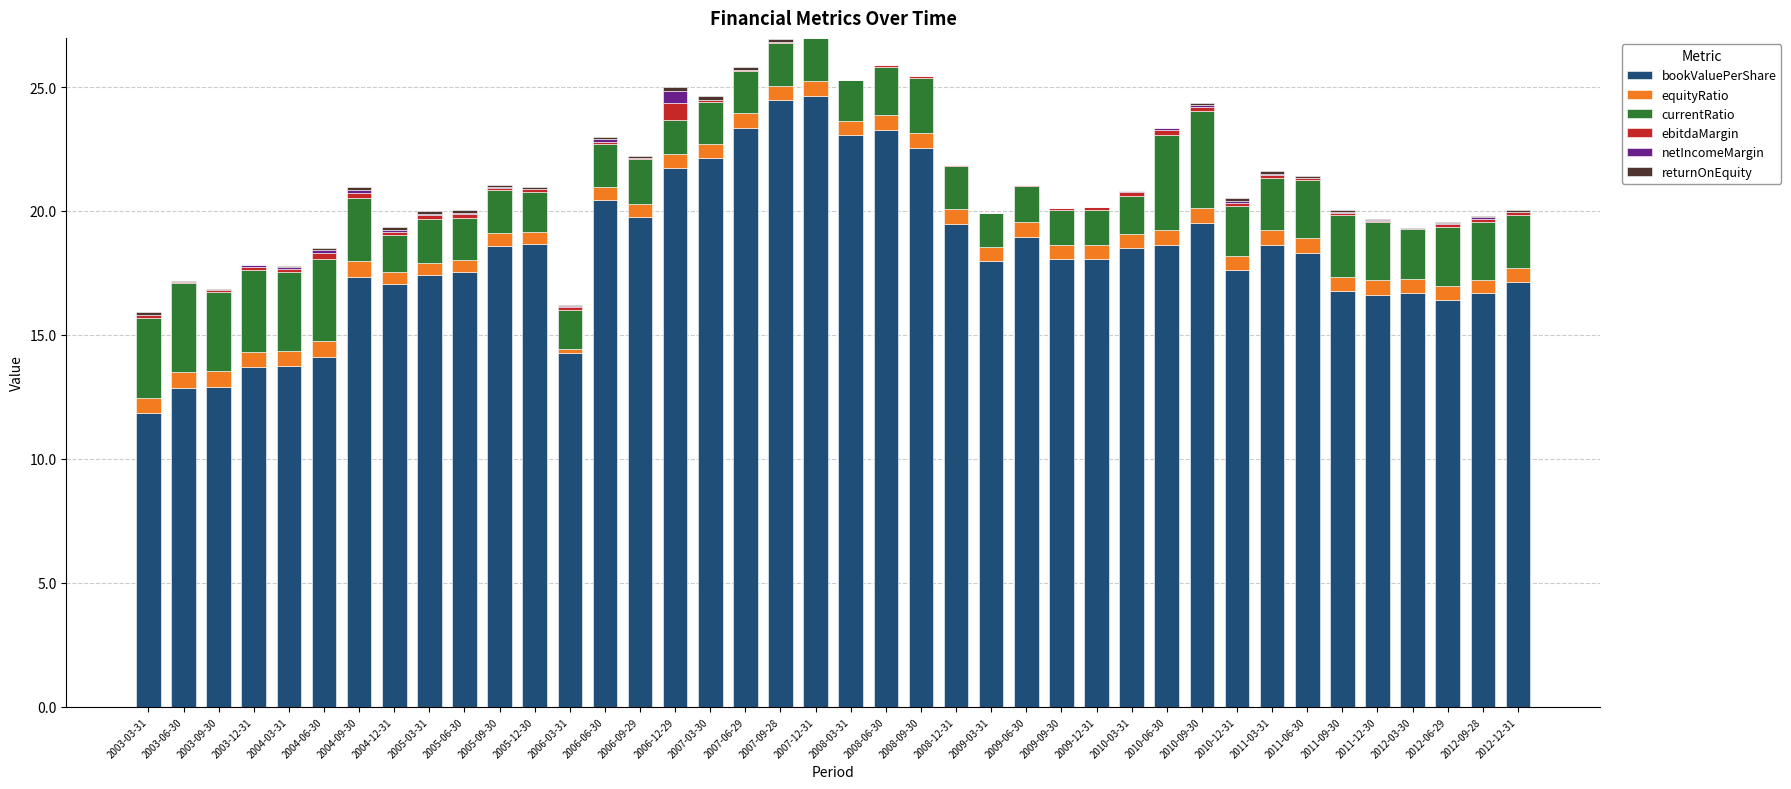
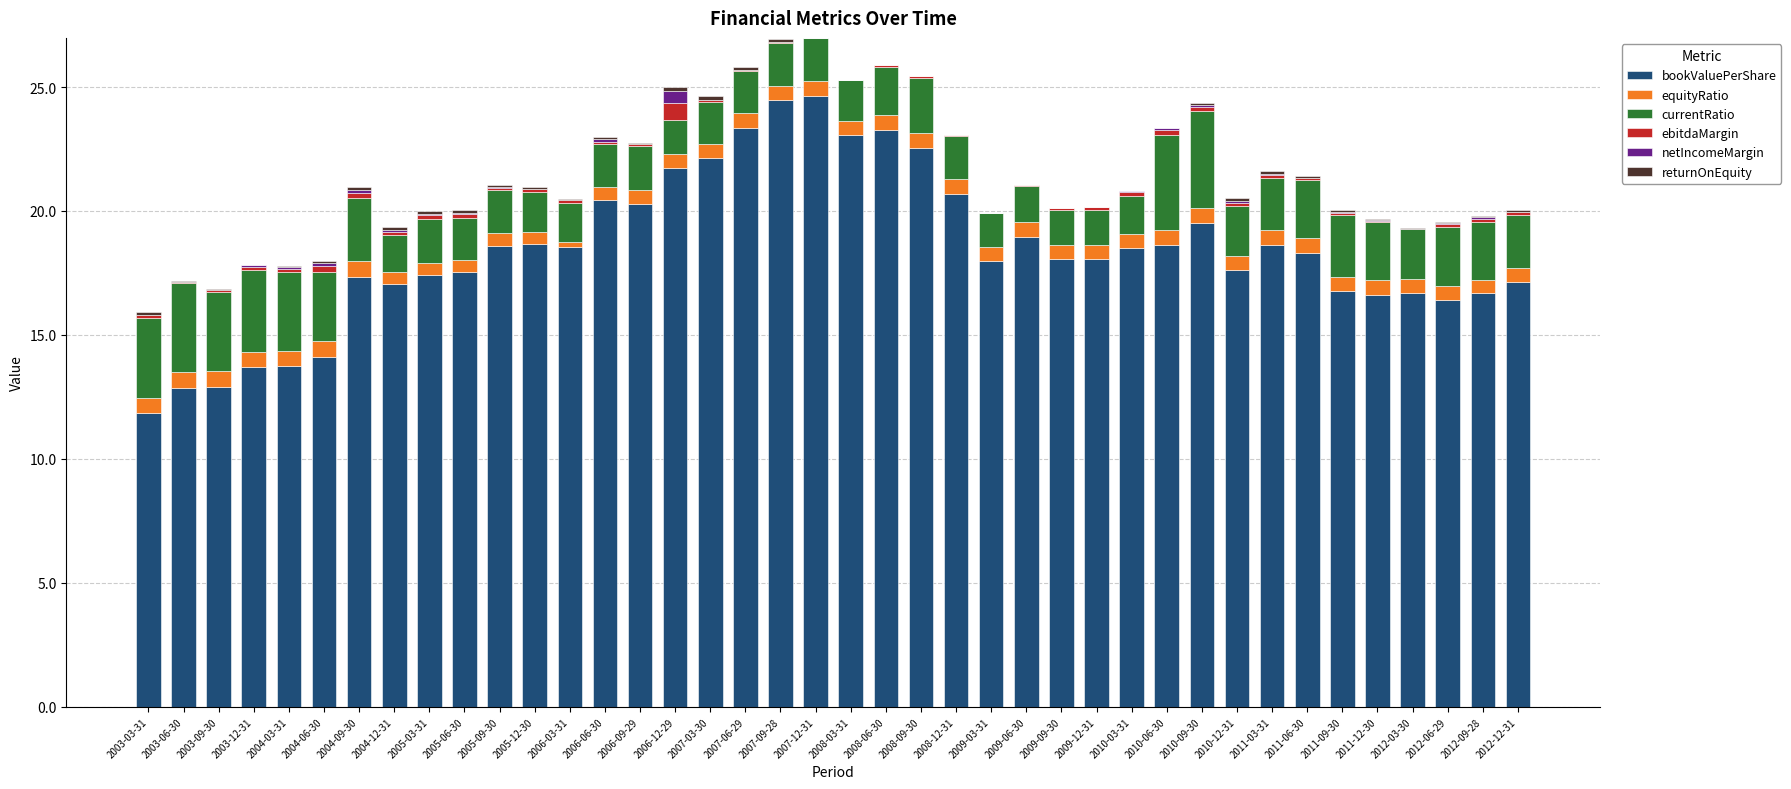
currentRatio, 2004-06-30: 3.3 -> 2.8
bookValuePerShare, 2006-03-31: 14.3 -> 18.6
bookValuePerShare, 2006-09-29: 19.7 -> 20.3
bookValuePerShare, 2008-12-31: 19.5 -> 20.7
